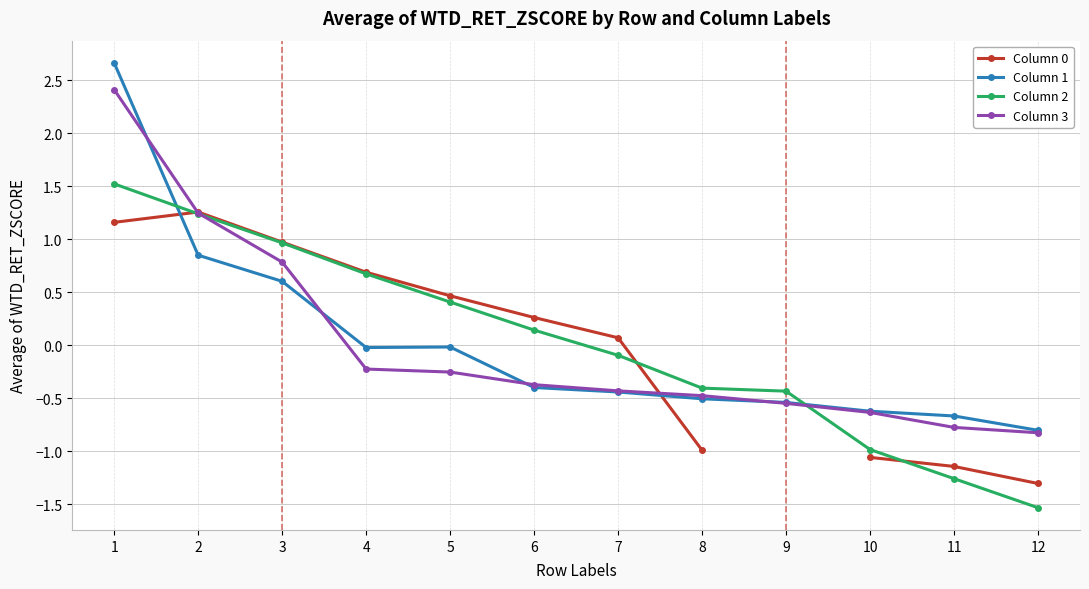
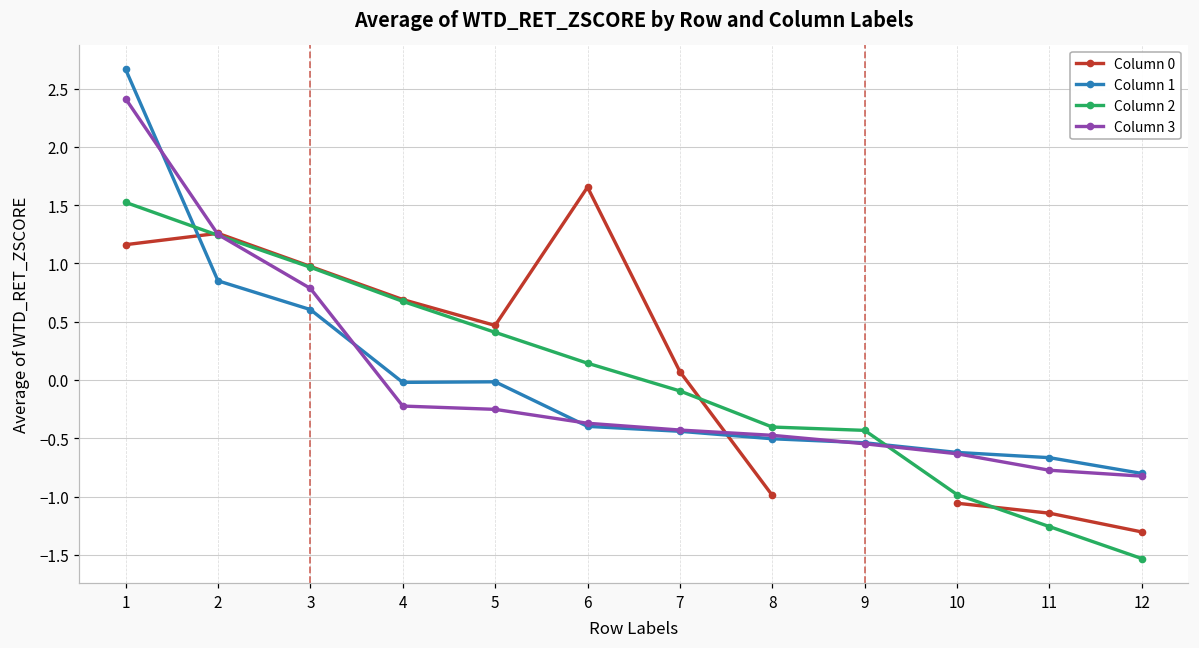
Column 0, 6: 0.26 -> 1.65
